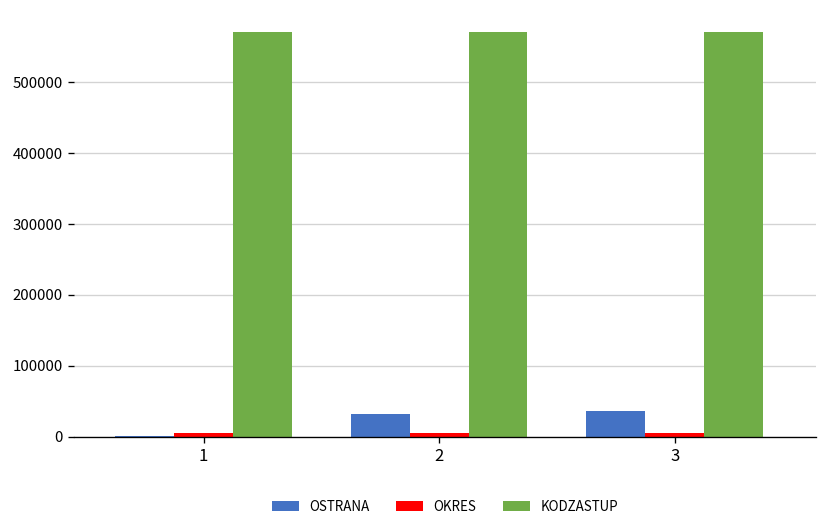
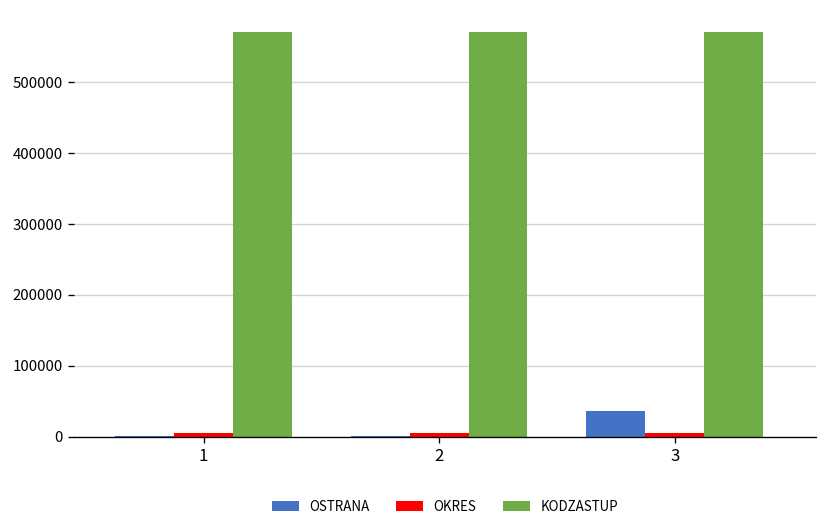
OSTRANA, 2: 30000 -> 0
